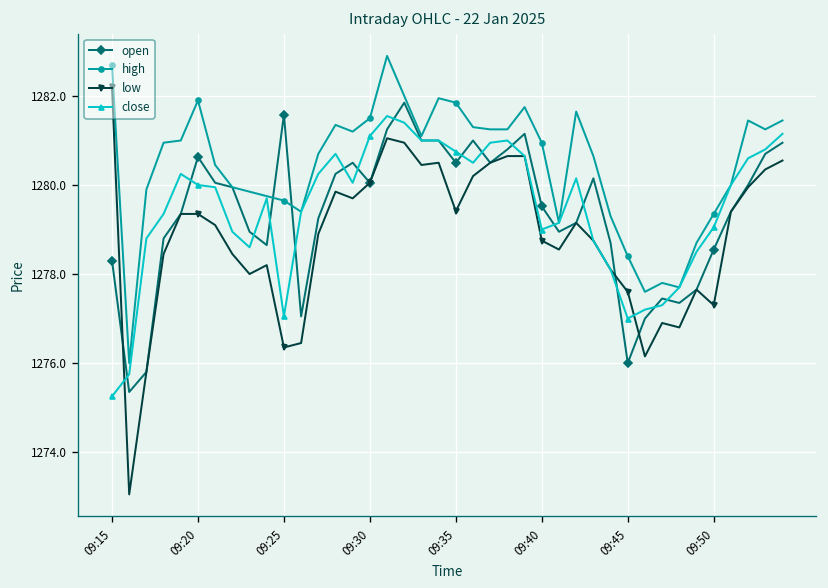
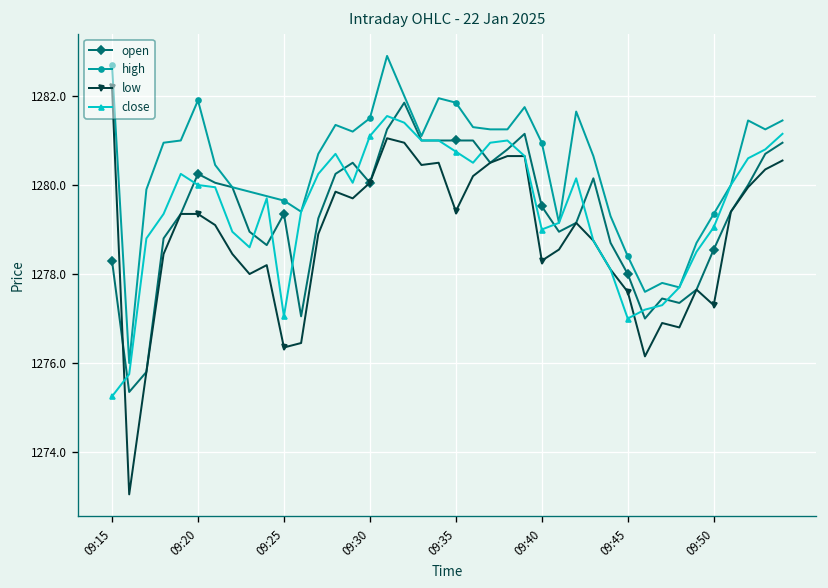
open, 09:20: 1280.6 -> 1280.3
open, 09:25: 1281.6 -> 1279.4
open, 09:35: 1280.5 -> 1281.0
low, 09:40: 1278.8 -> 1278.3
open, 09:45: 1276 -> 1278
